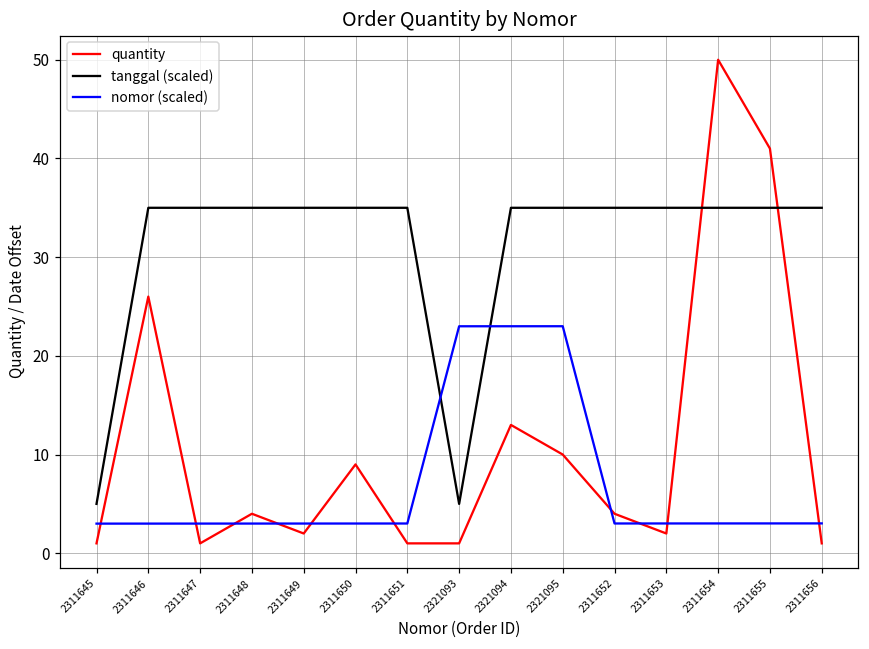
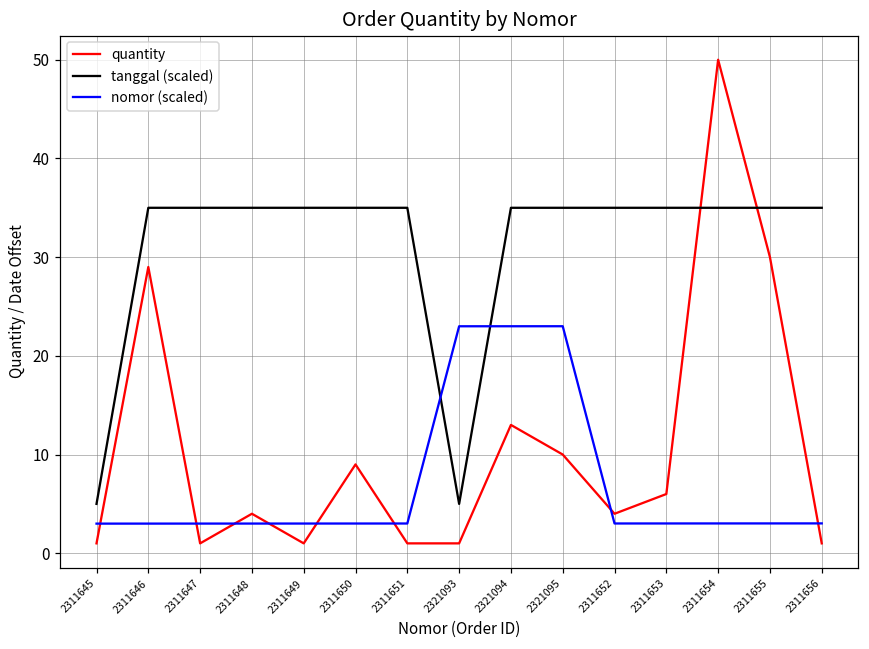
quantity, 2311646: 26 -> 29
quantity, 2311649: 2 -> 1
quantity, 2311653: 2 -> 6
quantity, 2311655: 41 -> 30
